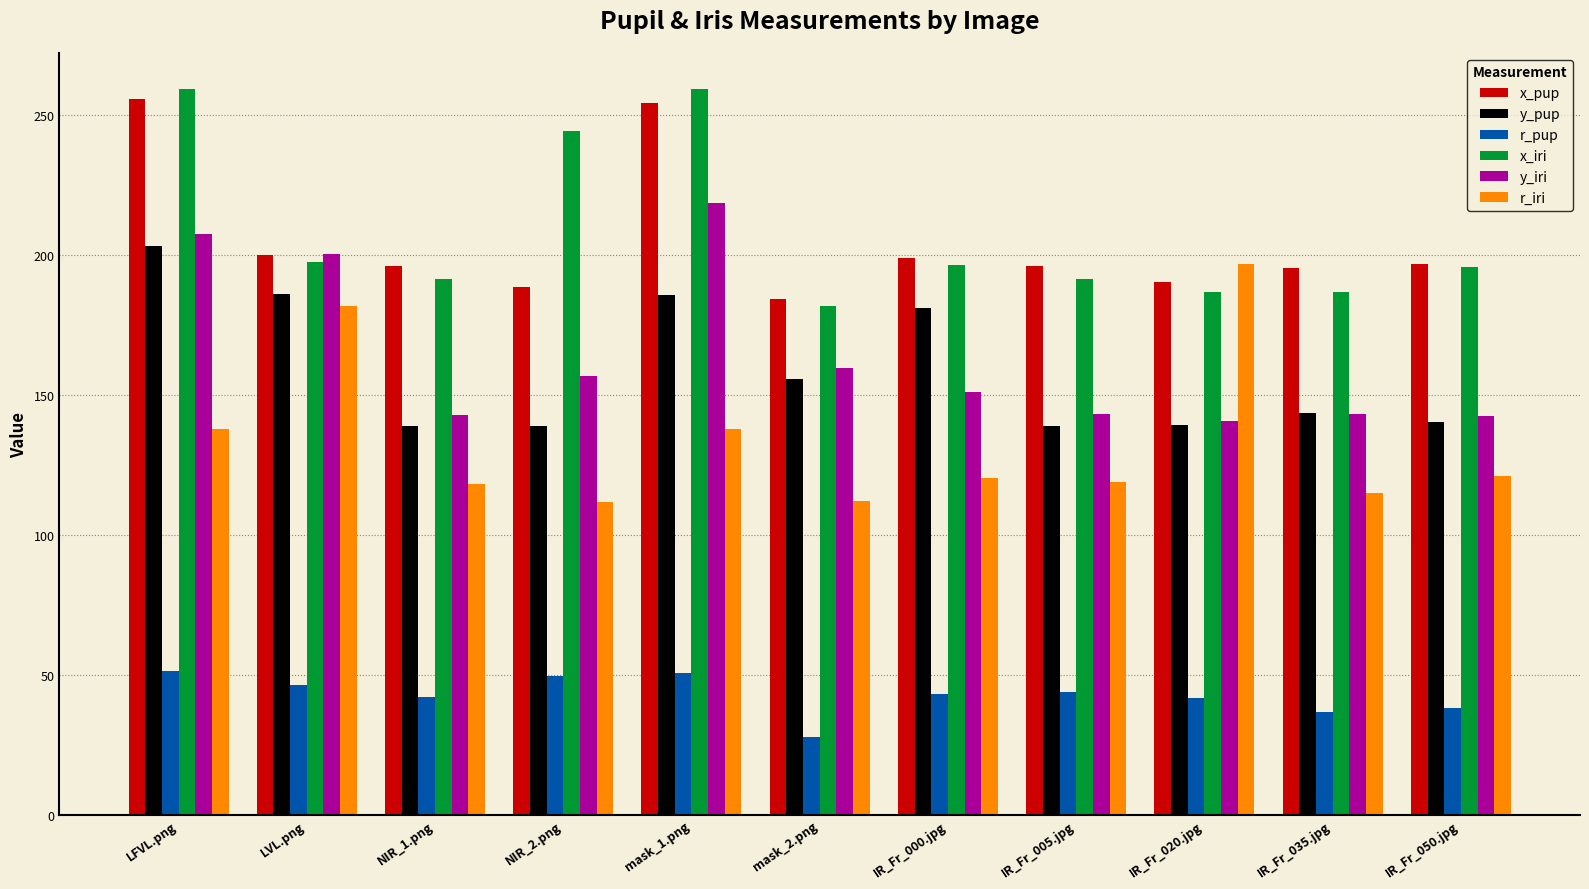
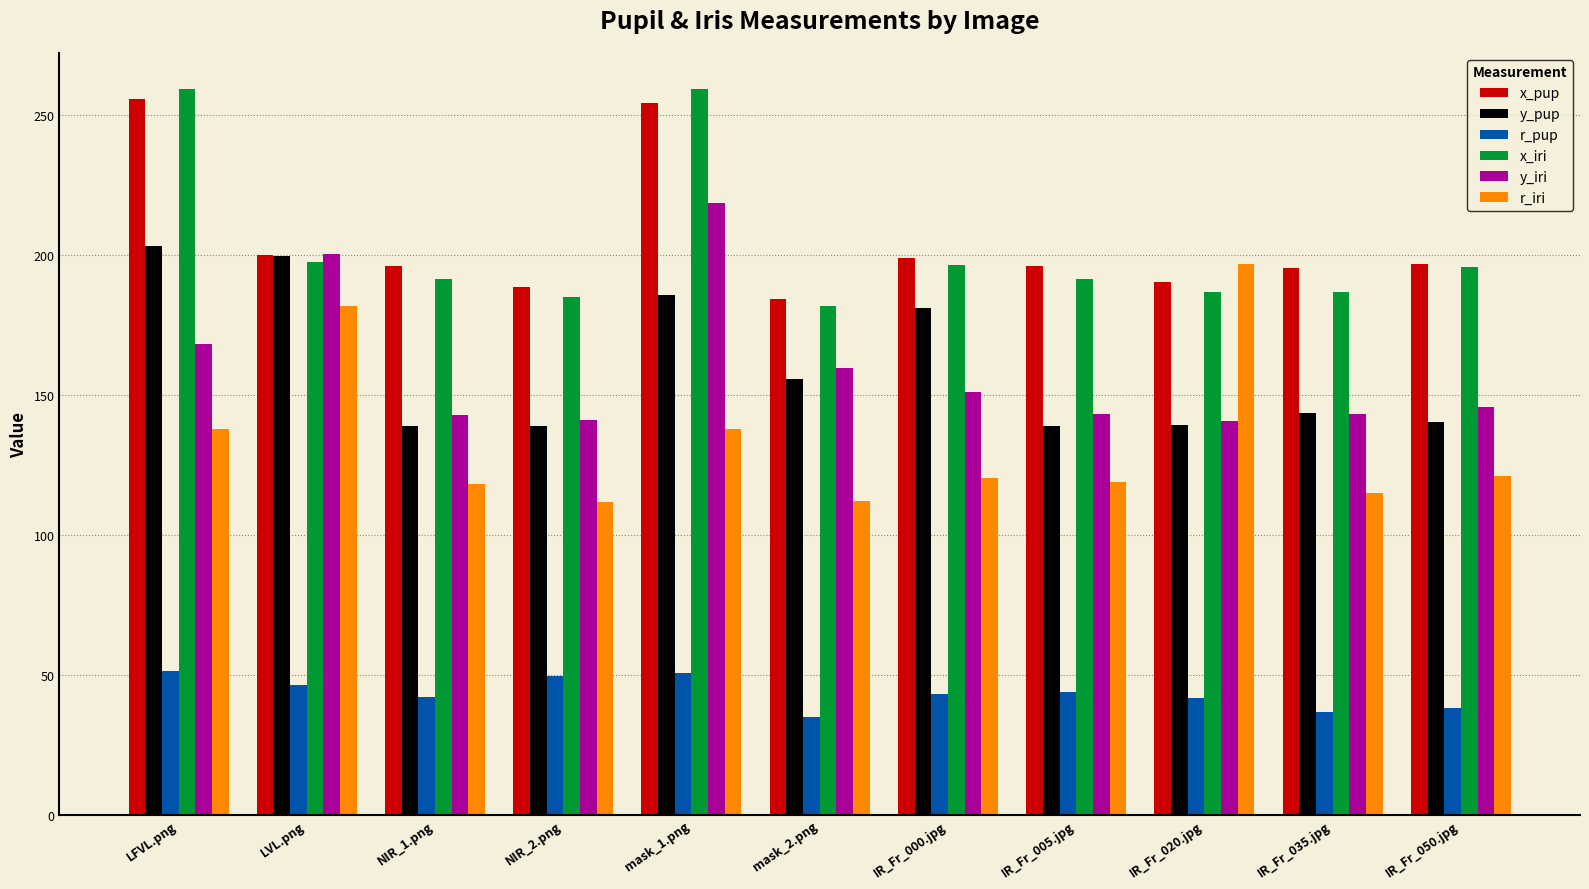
y_iri, LFVL.png: 207 -> 168
y_pup, LVL.png: 186 -> 200
x_iri, NIR_2.png: 244 -> 185
y_iri, NIR_2.png: 157 -> 141
r_pup, mask_2.png: 28 -> 35
y_iri, IR_Fr_050.jpg: 143 -> 146
